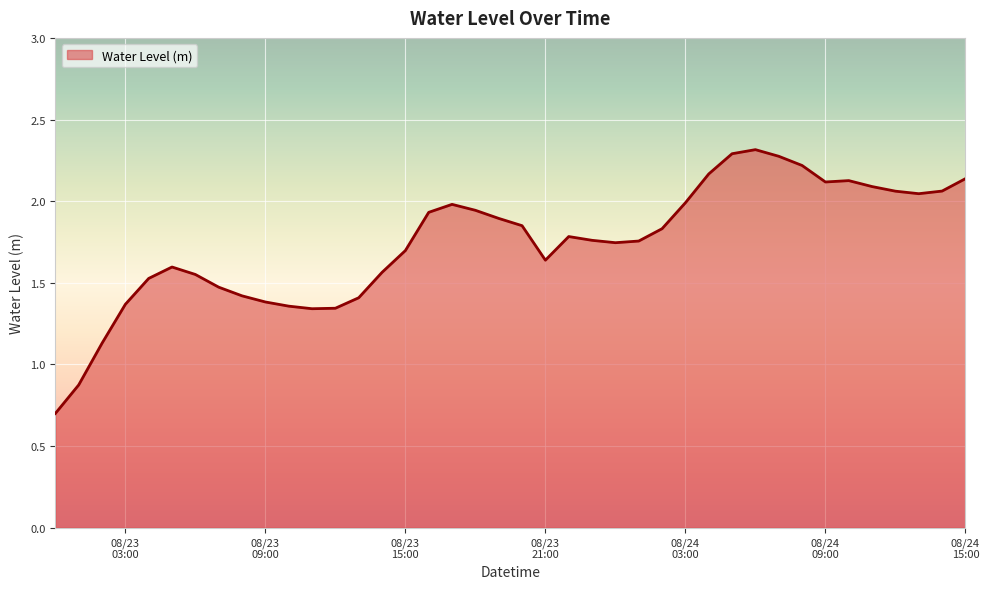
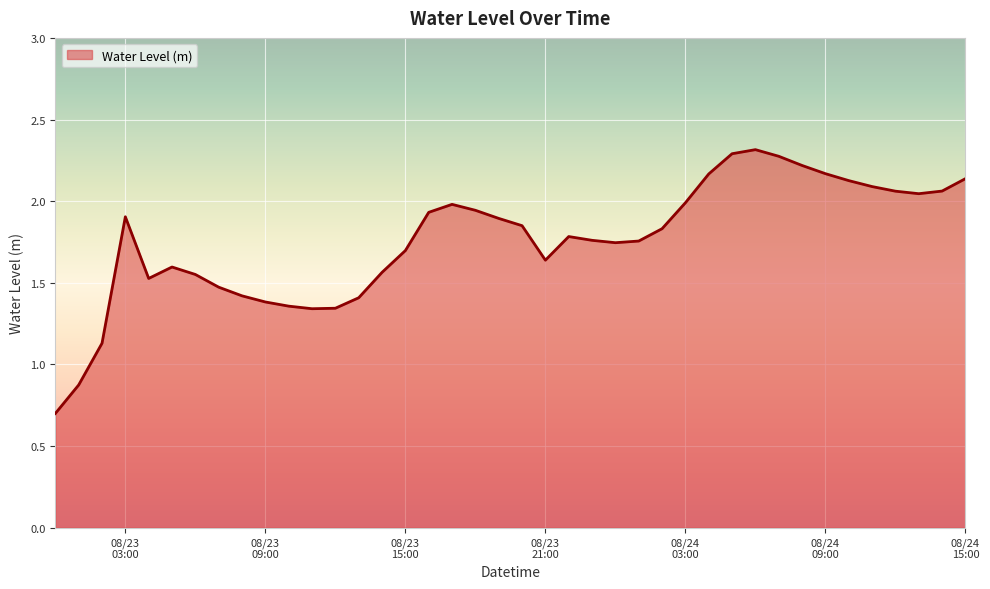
08/23 03:00: 1.37 -> 1.90
08/24 09:00: 2.12 -> 2.17
